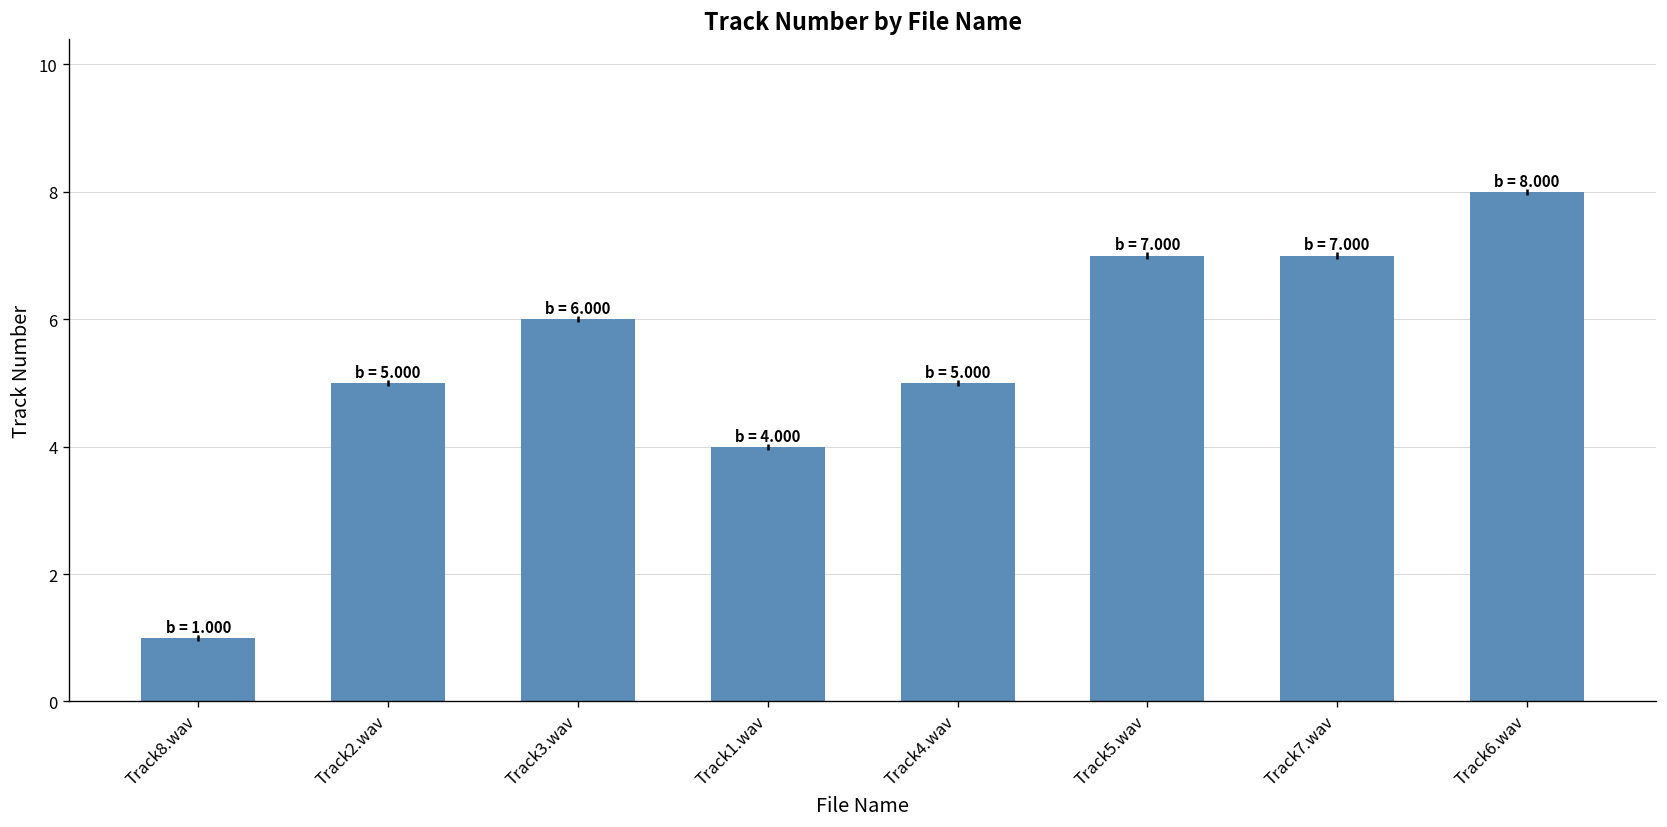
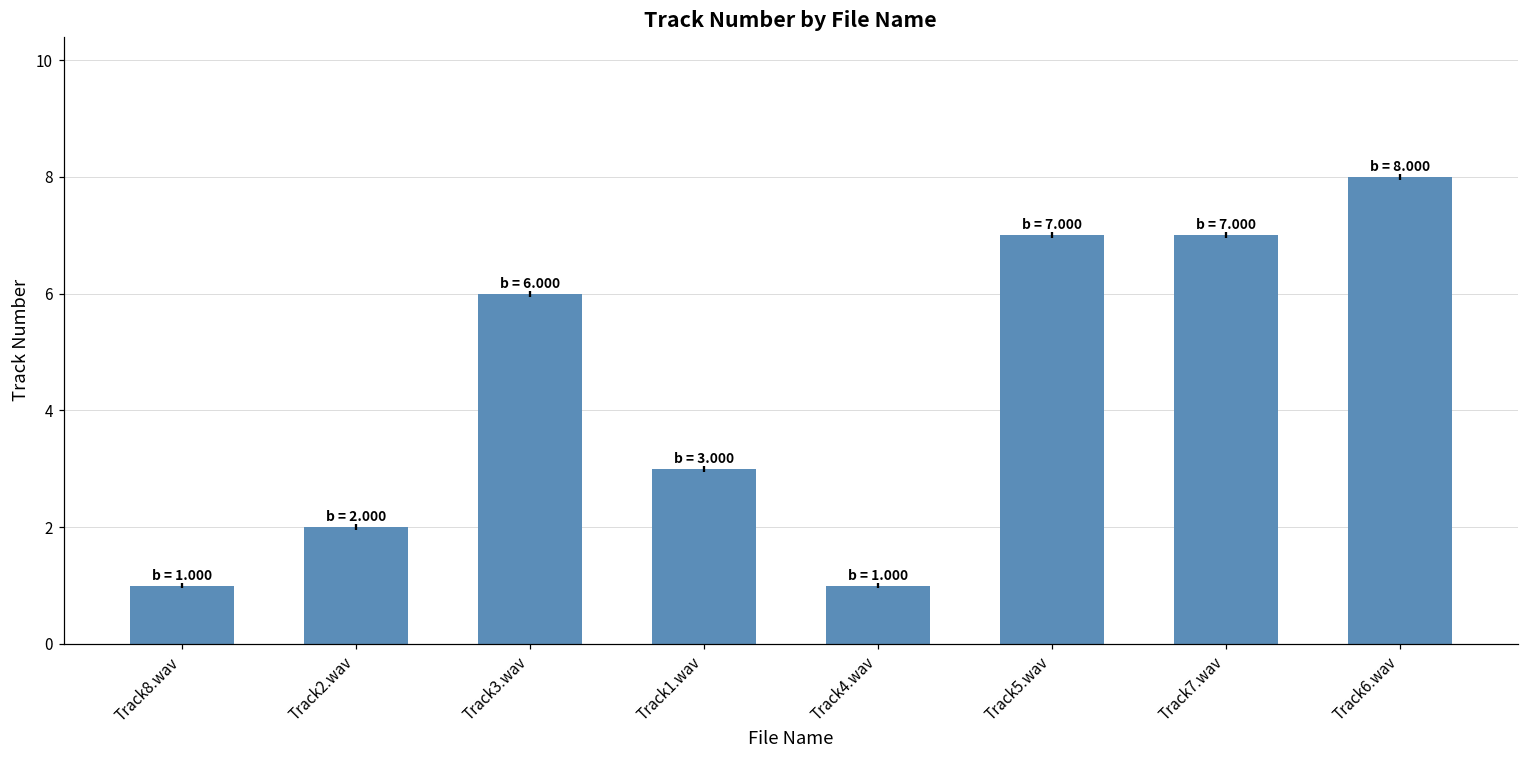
Track2.wav: 5.000 -> 2.000
Track1.wav: 4.000 -> 3.000
Track4.wav: 5.000 -> 1.000
